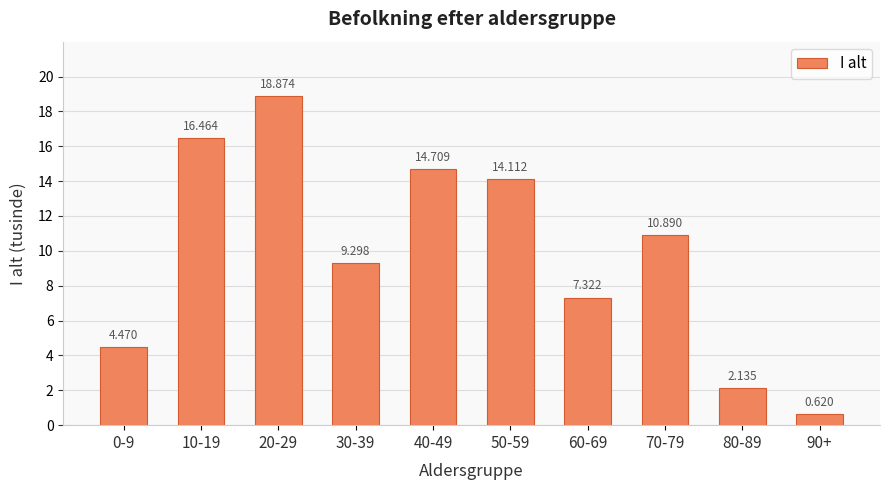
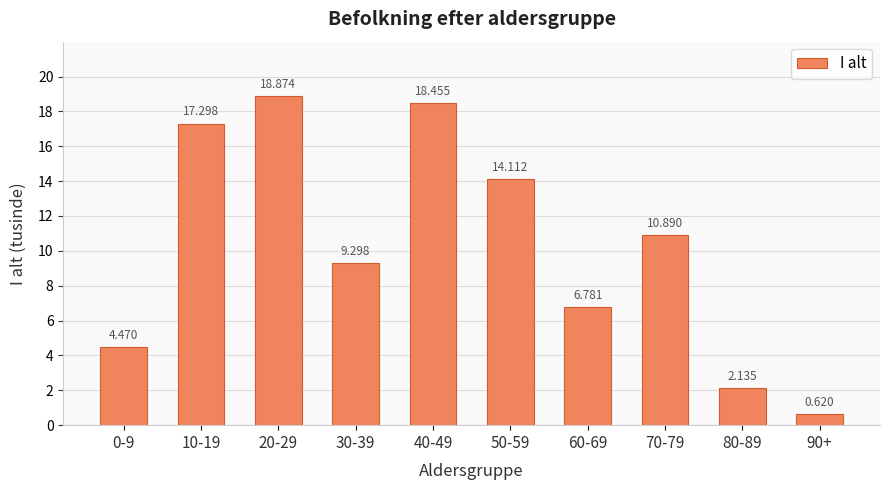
10-19: 16.464 -> 17.298
40-49: 14.709 -> 18.455
60-69: 7.322 -> 6.781
